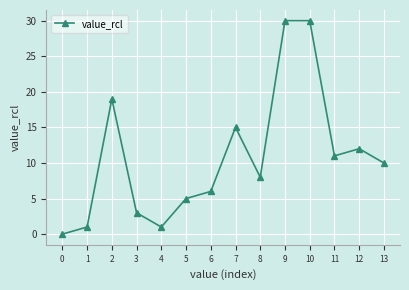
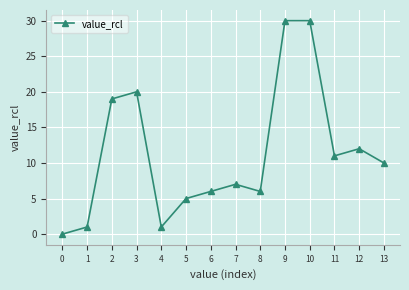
3: 3 -> 20
7: 15 -> 7
8: 8 -> 6
